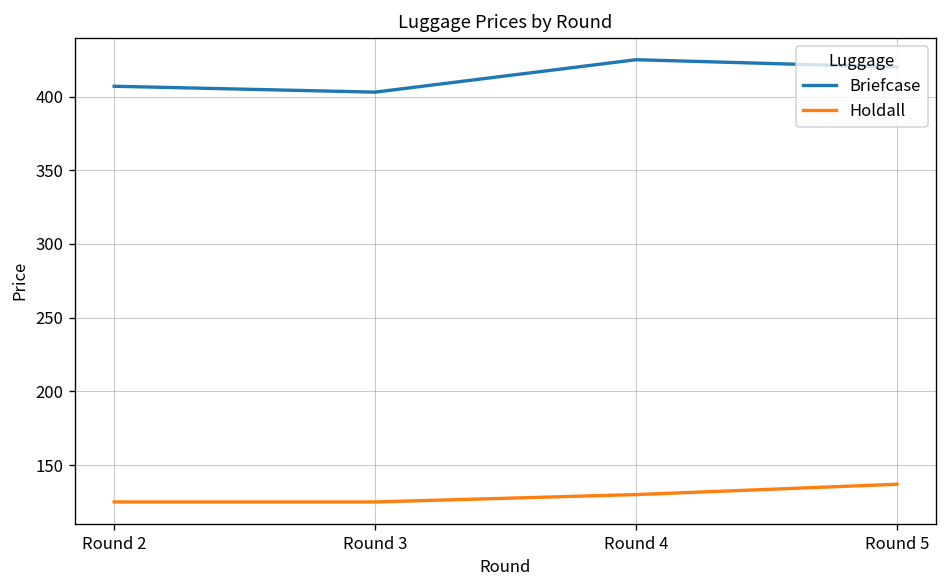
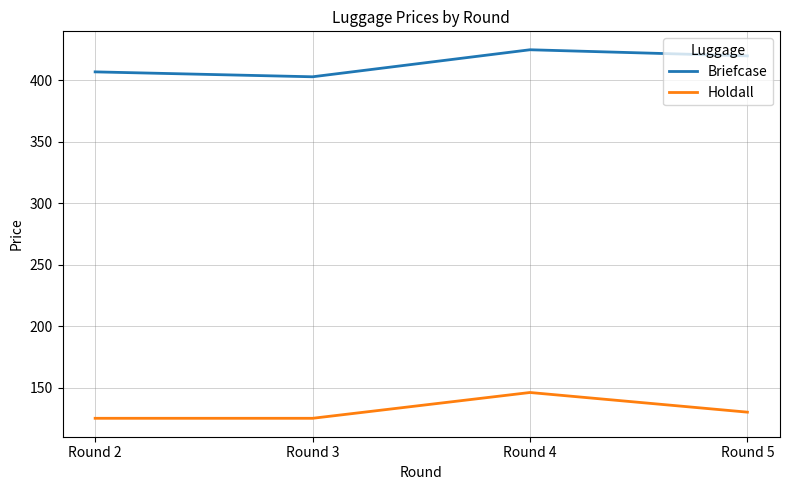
Holdall, Round 4: 130 -> 146
Holdall, Round 5: 137 -> 130
